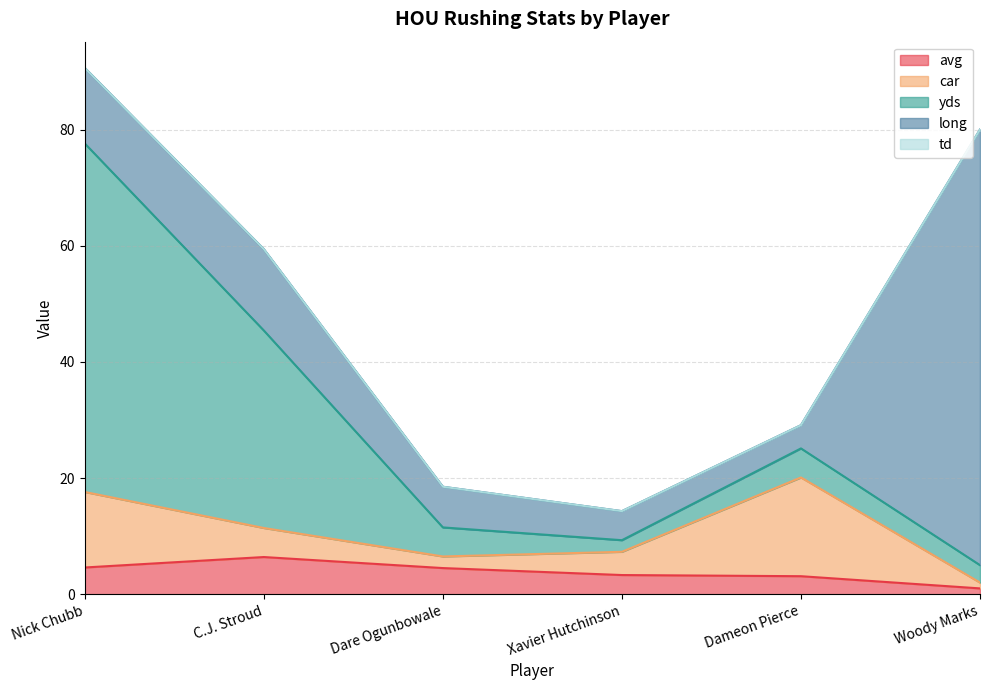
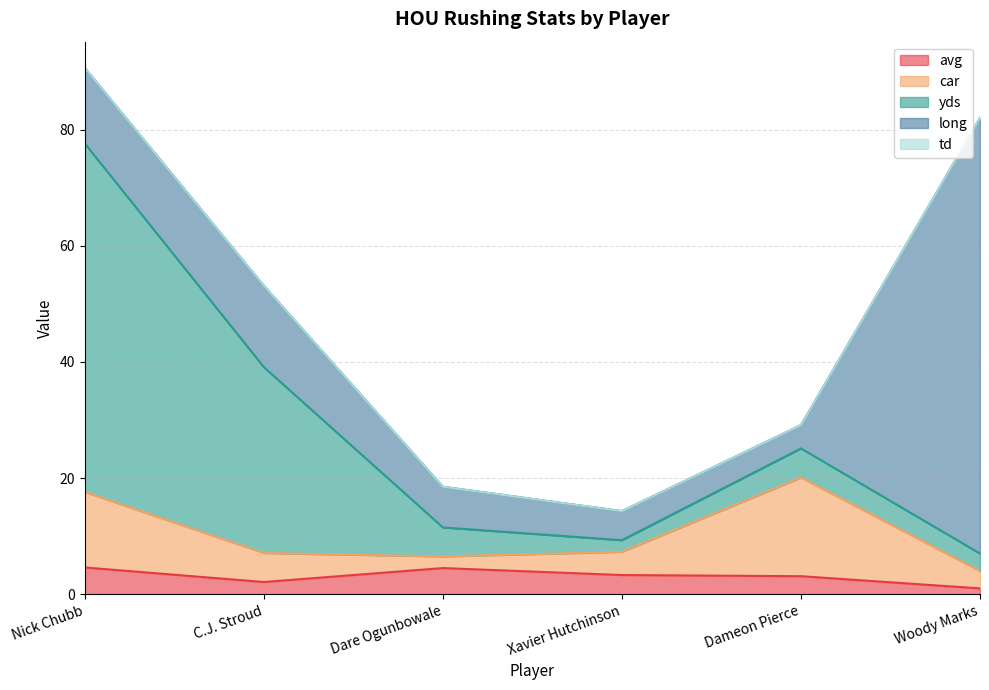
avg, C.J. Stroud: 6 -> 2
yds, C.J. Stroud: 34 -> 32
car, Woody Marks: 1 -> 3
